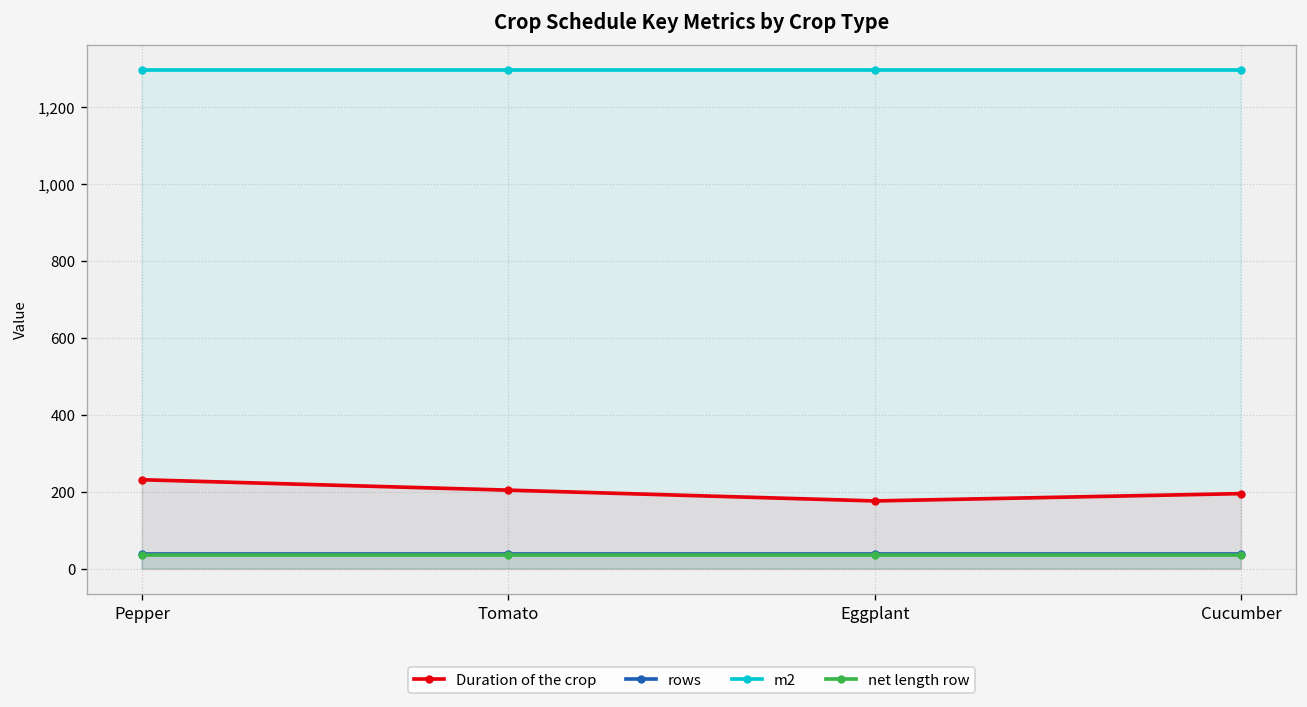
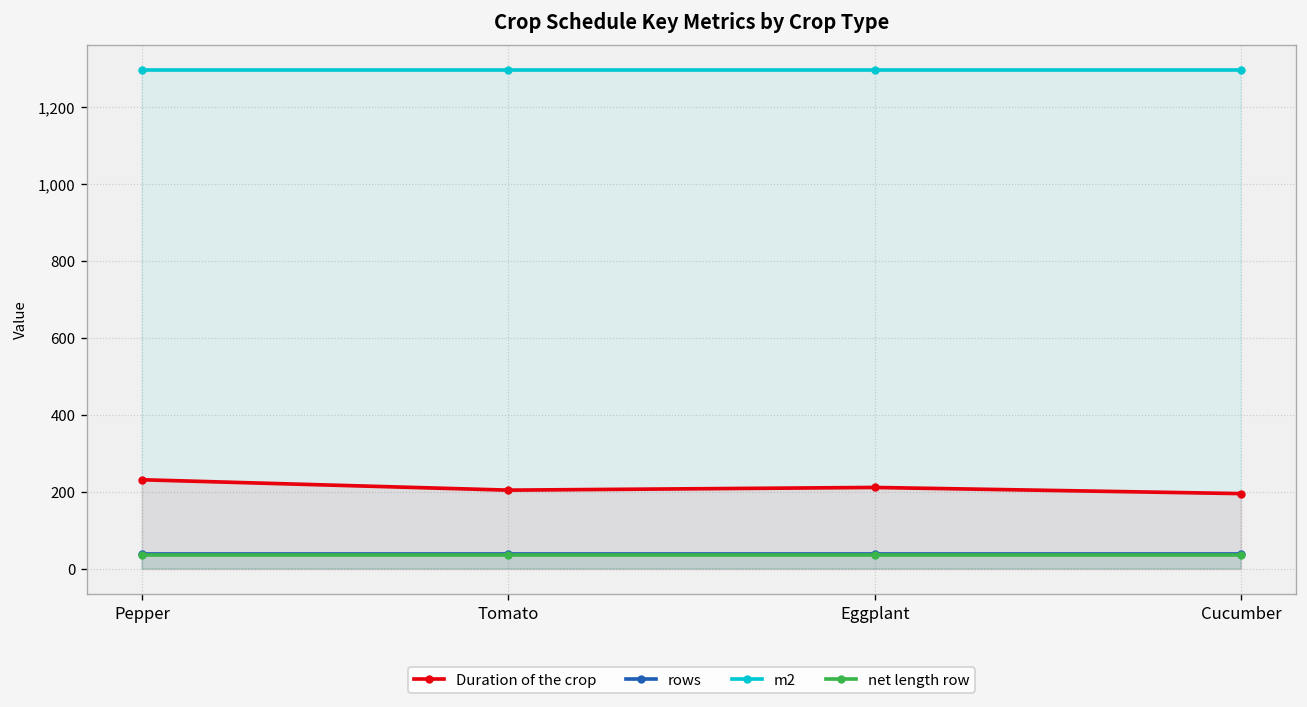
Duration of the crop, Eggplant: 180 -> 210
